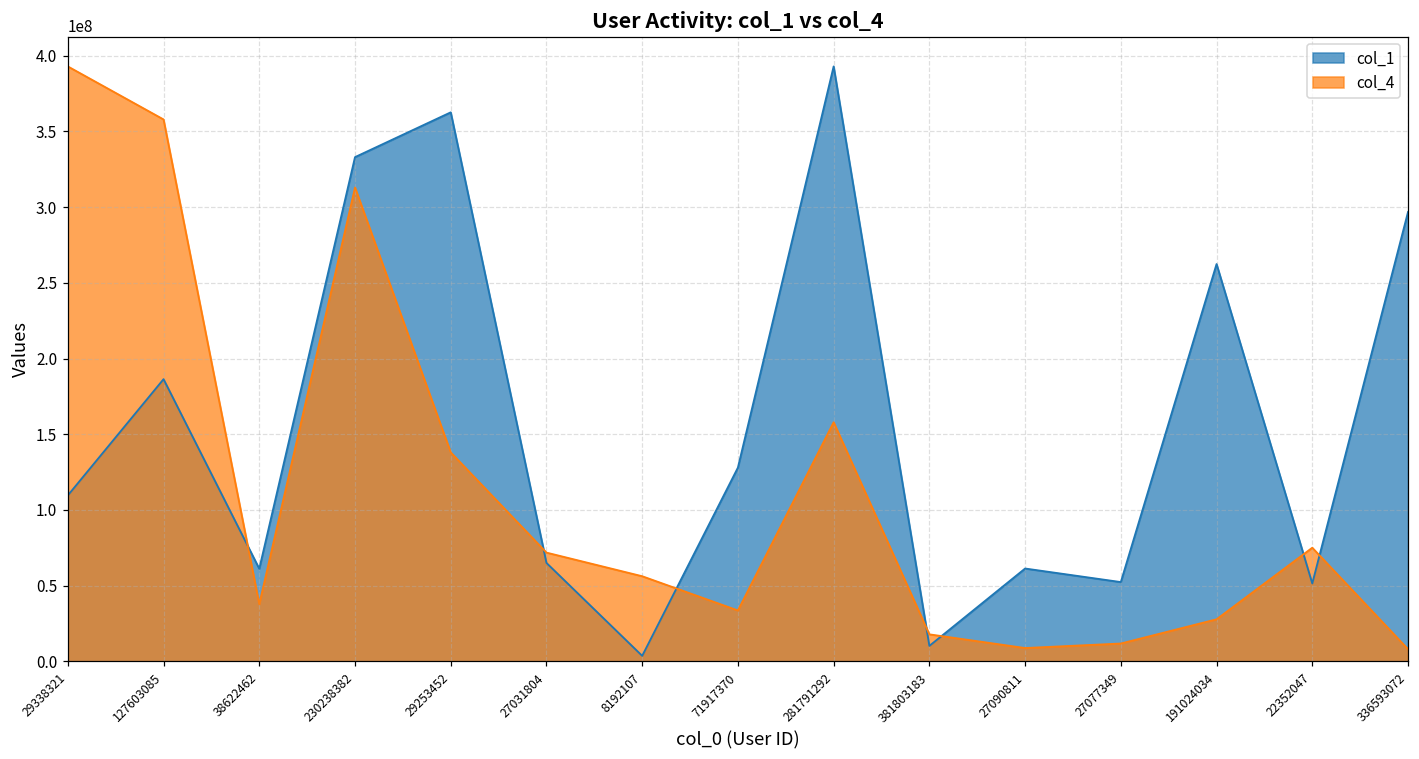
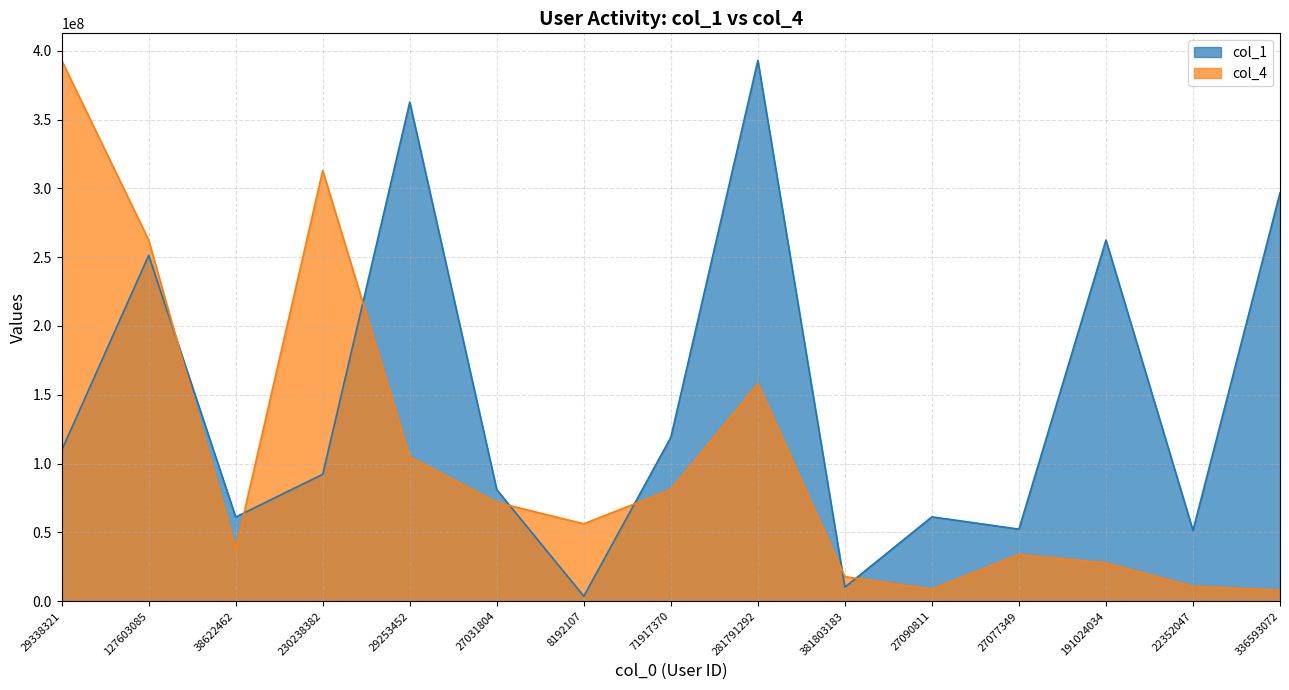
col_1, 127603085: 186000000 -> 251000000
col_4, 127603085: 358000000 -> 262000000
col_1, 230238382: 333000000 -> 92000000
col_4, 29253452: 138000000 -> 105000000
col_1, 27031804: 65000000 -> 81000000
col_1, 71917370: 128000000 -> 119000000
col_4, 71917370: 34000000 -> 81000000
col_4, 27077349: 12000000 -> 34000000
col_4, 22352047: 75000000 -> 11000000
